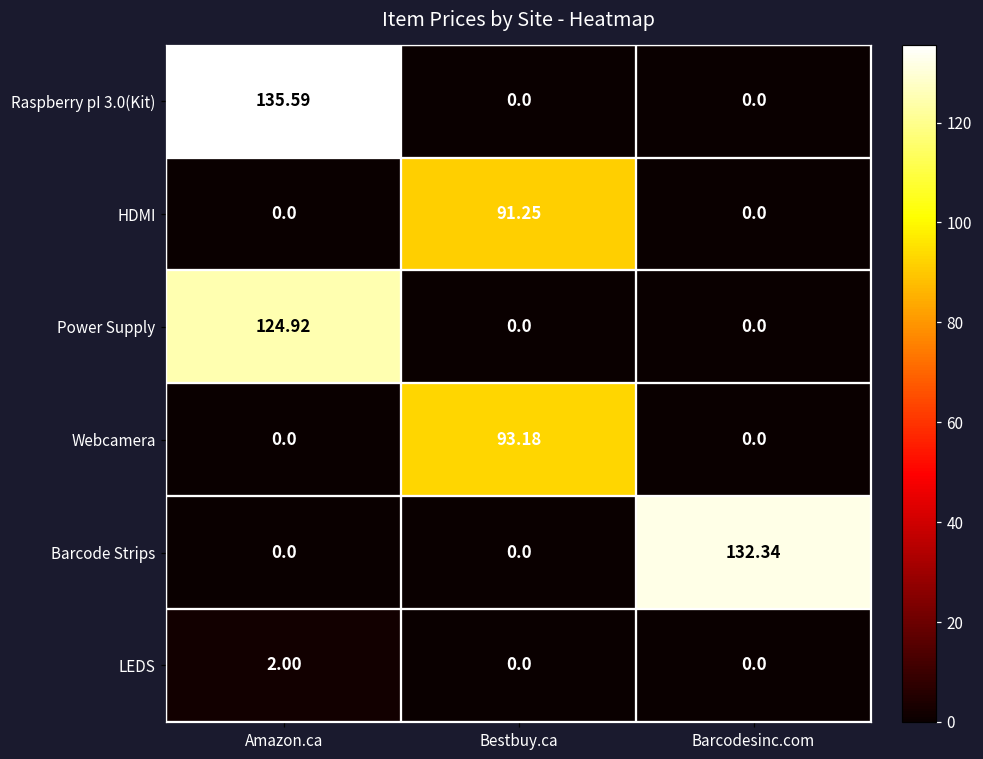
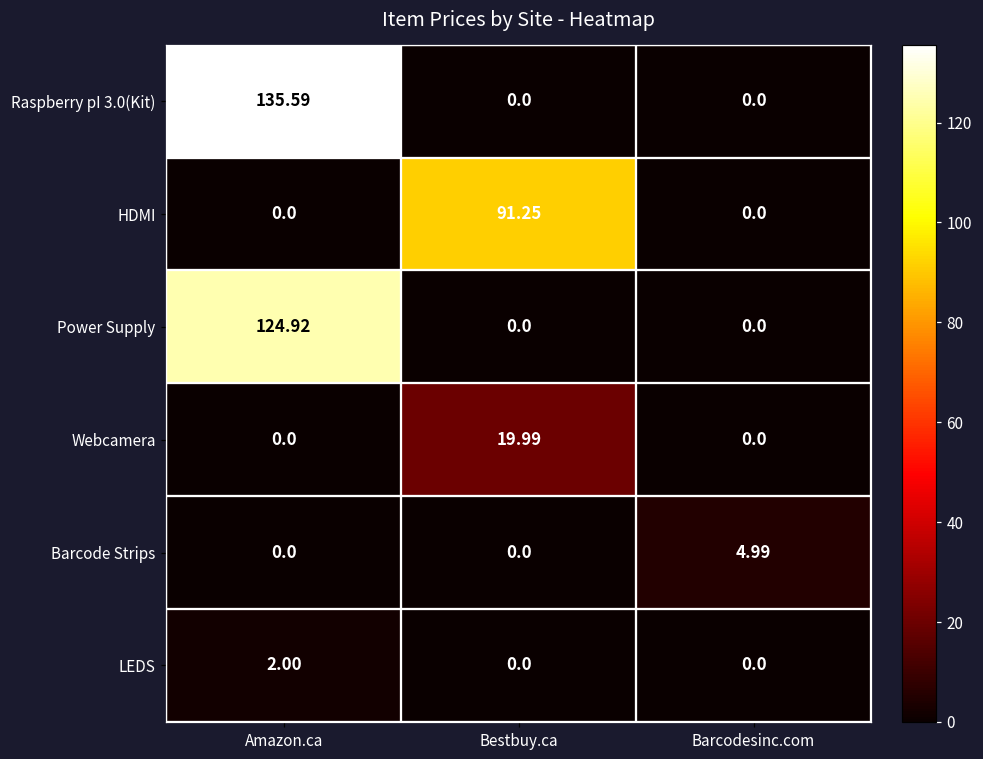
Webcamera, Bestbuy.ca: 93.18 -> 19.99
Barcode Strips, Barcodesinc.com: 132.34 -> 4.99
